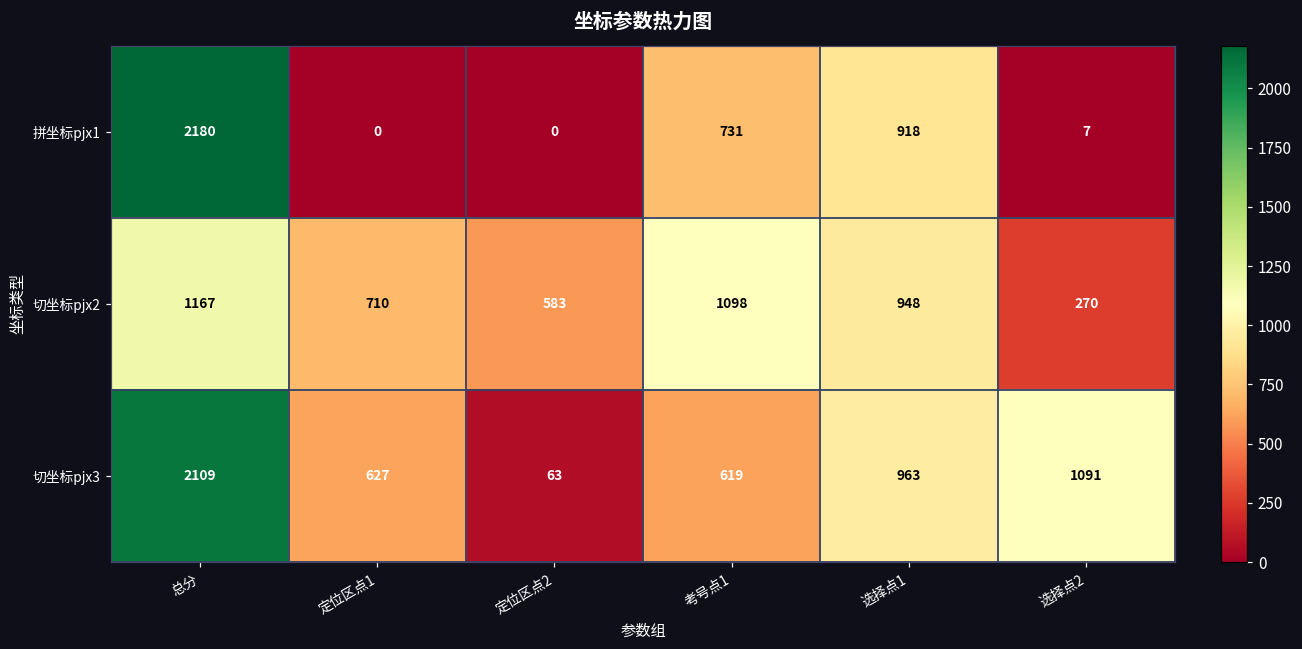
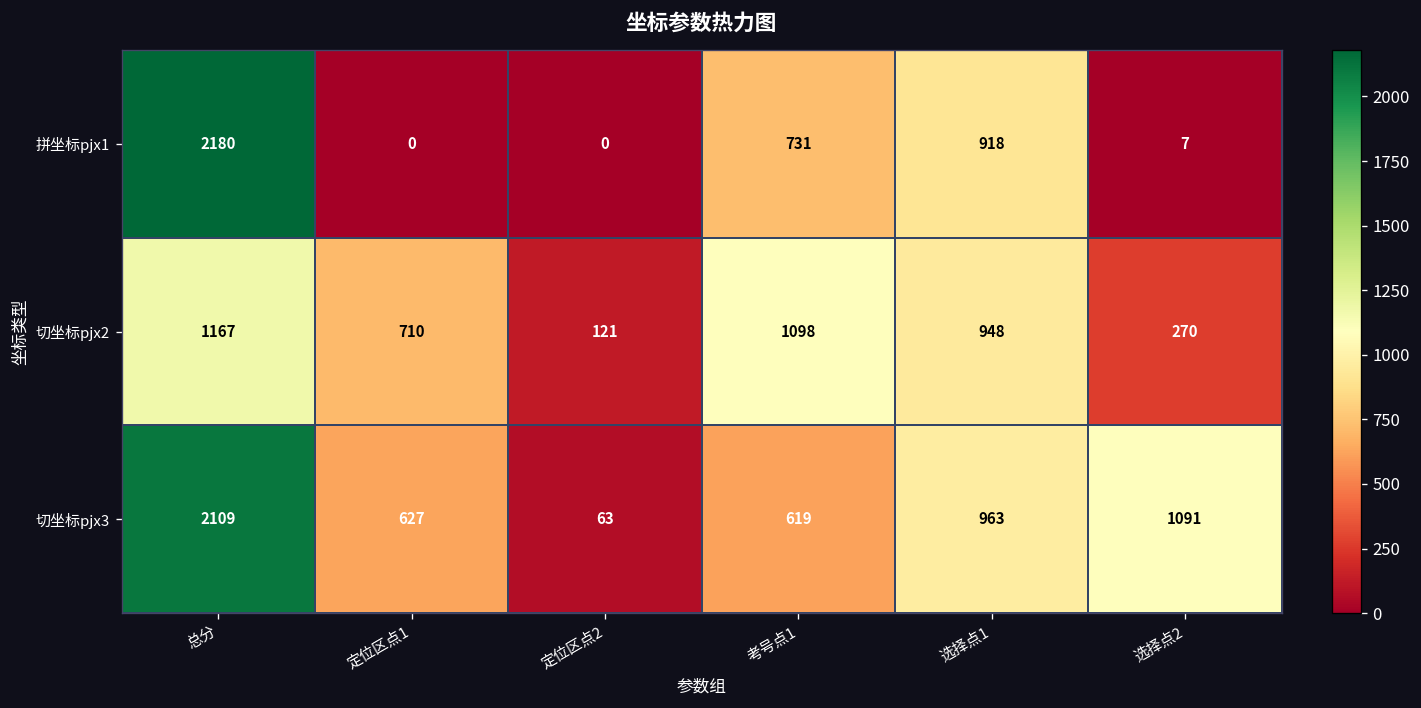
切坐标pjx2, 定位区点2: 583 -> 121
